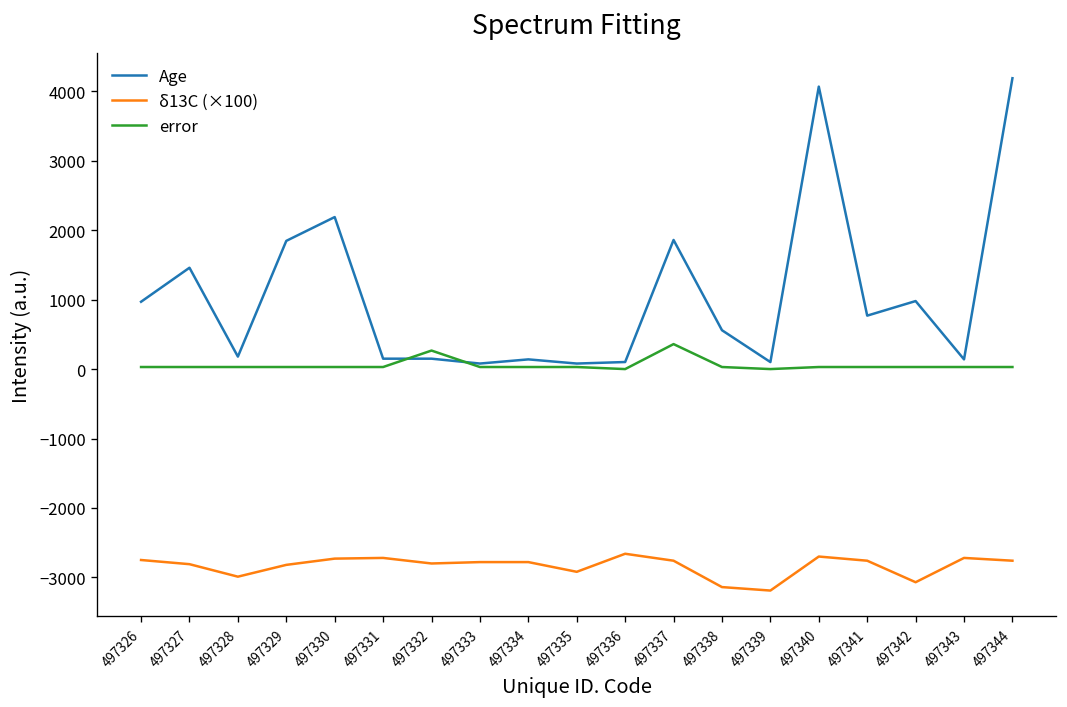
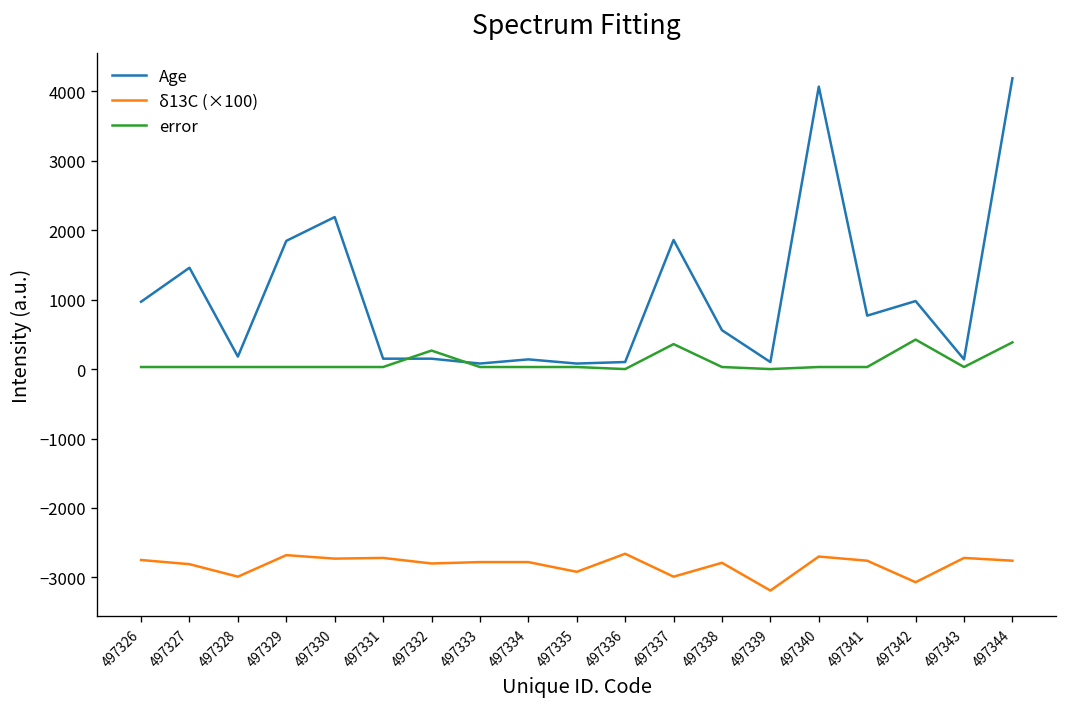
δ13C (×100), 497329: -2800 -> -2700
δ13C (×100), 497337: -2800 -> -3000
δ13C (×100), 497338: -3100 -> -2800
error, 497342: 0 -> 400
error, 497344: 0 -> 400
